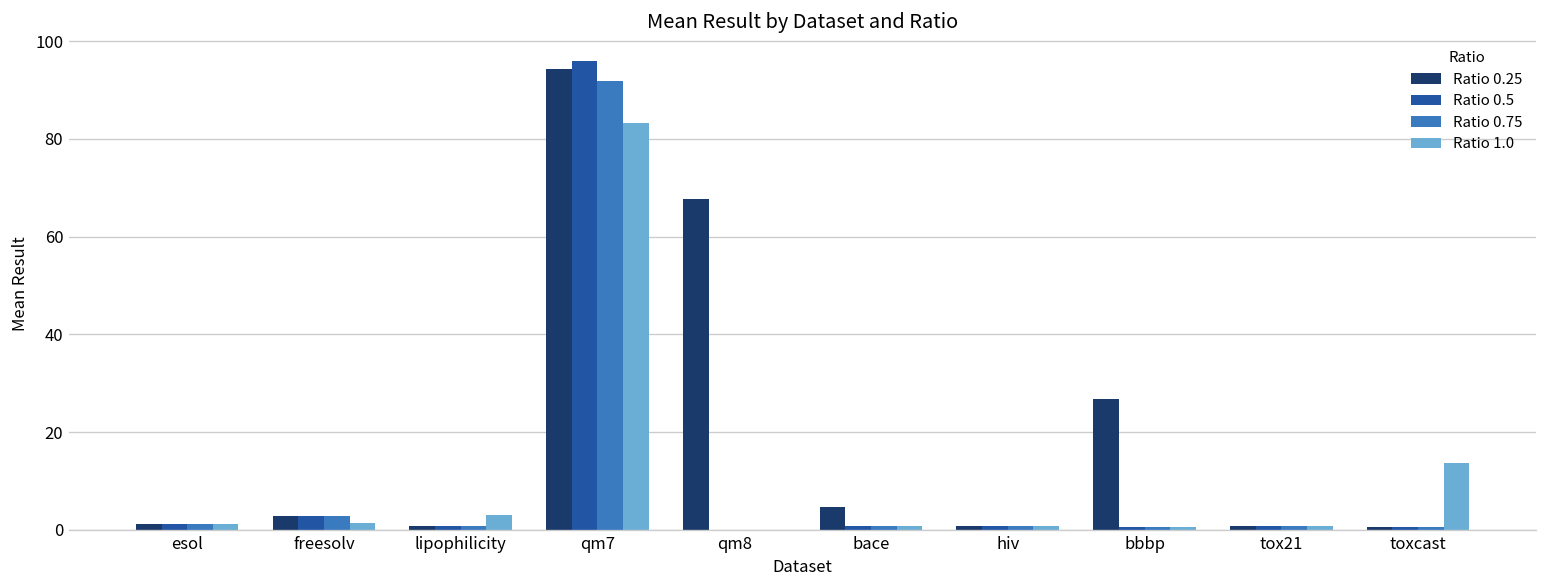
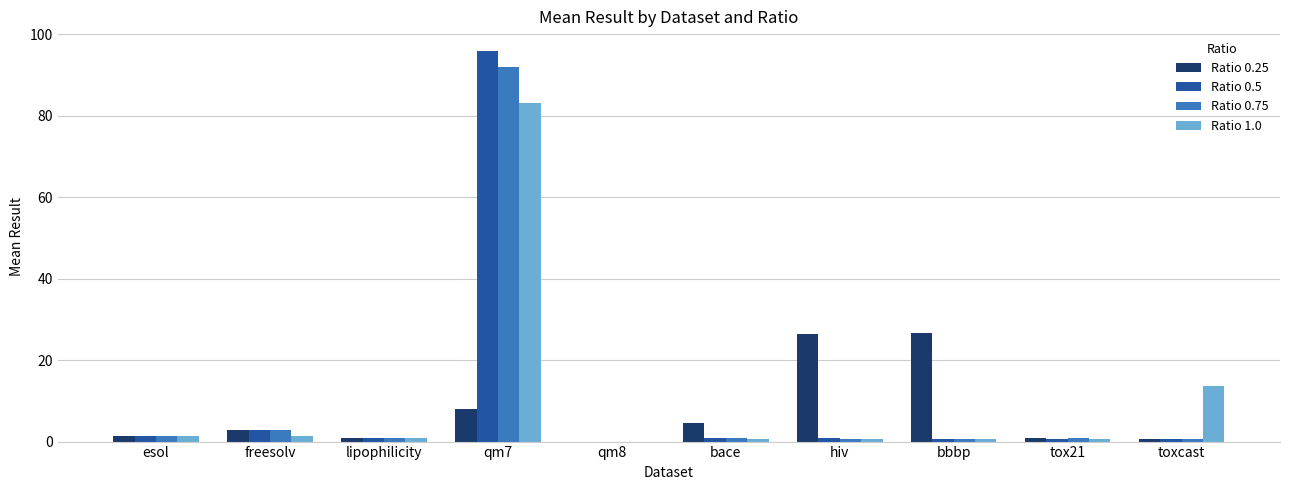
Ratio 1.0, lipophilicity: 3 -> 1
Ratio 0.25, qm7: 94 -> 8
Ratio 0.25, qm8: 68 -> 0
Ratio 0.25, hiv: 1 -> 26
